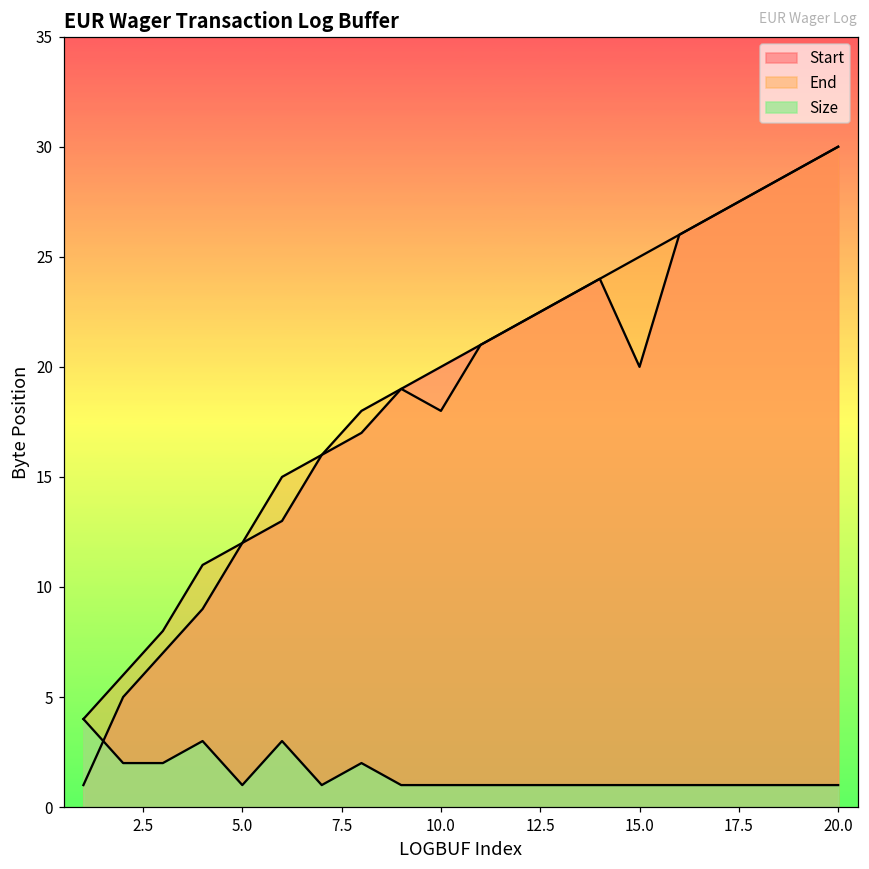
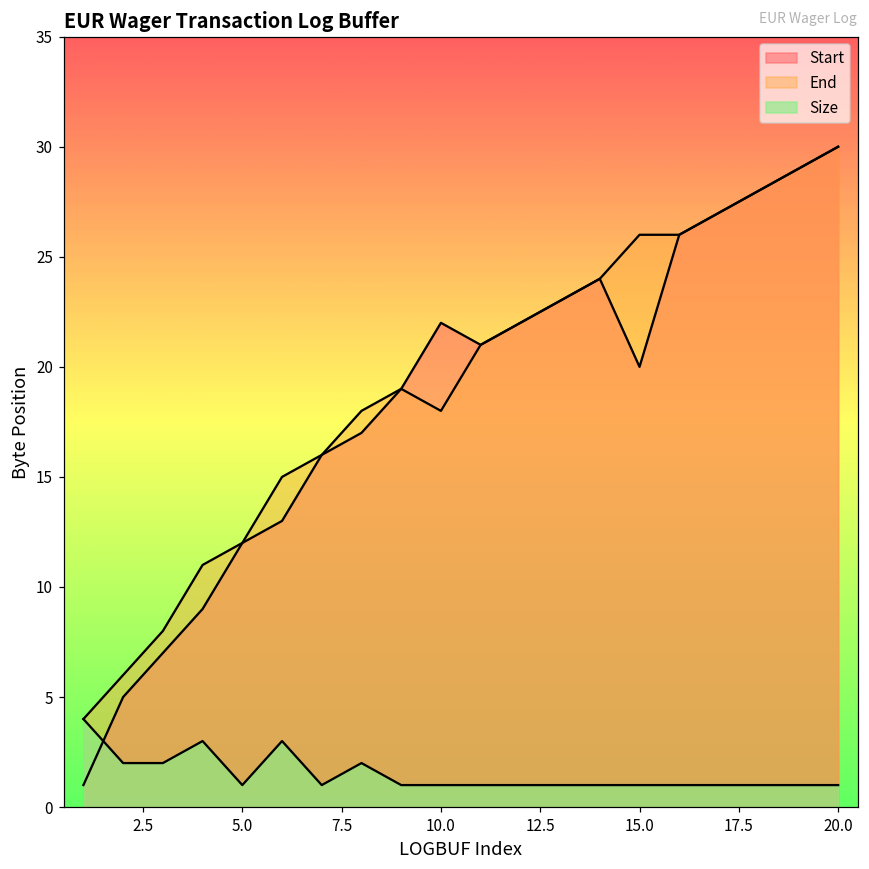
Start, 10.0: 20 -> 22
End, 15.0: 25 -> 26
